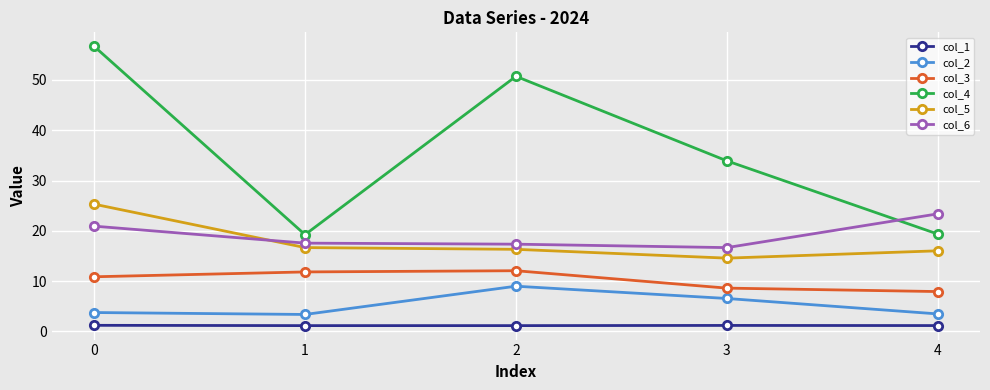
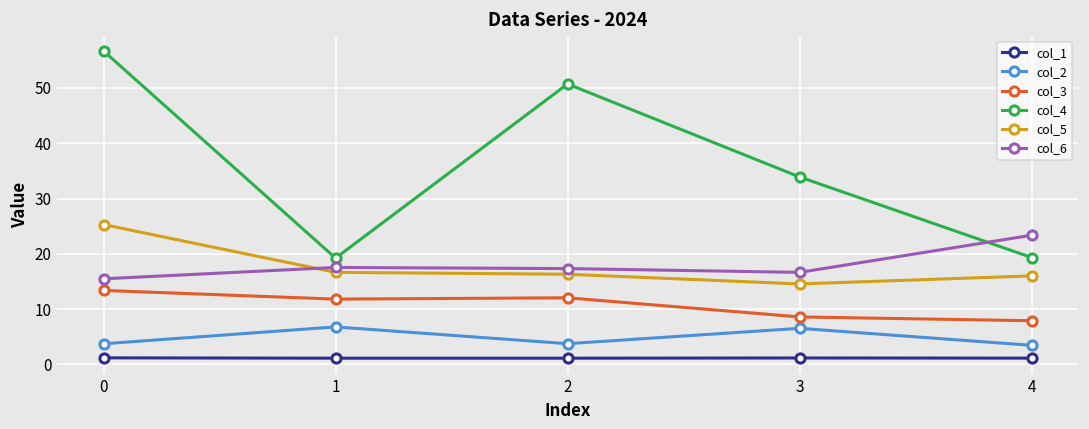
col_3, 0: 11 -> 13
col_6, 0: 21 -> 15
col_2, 1: 3 -> 7
col_2, 2: 9 -> 4
